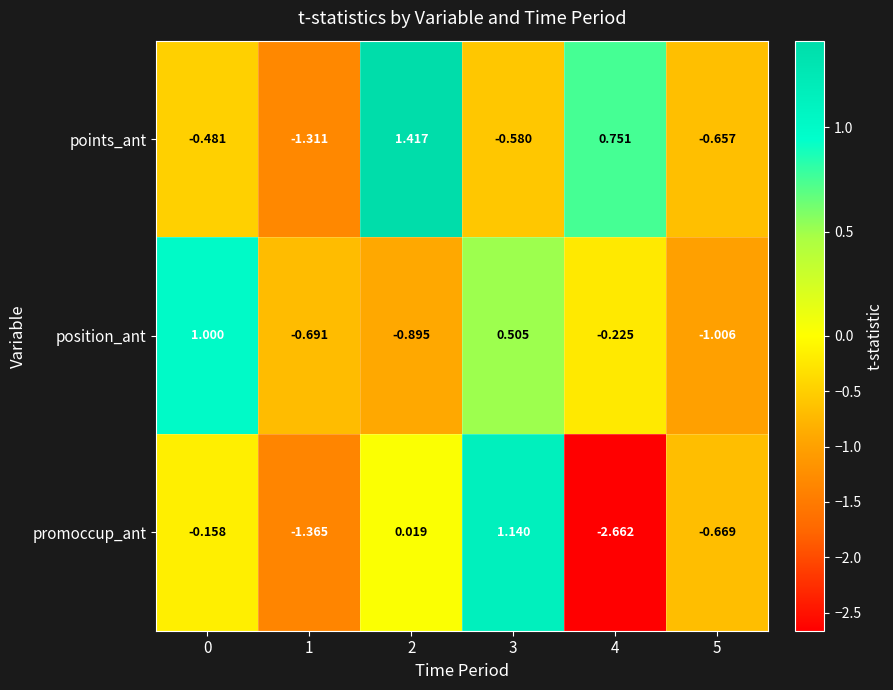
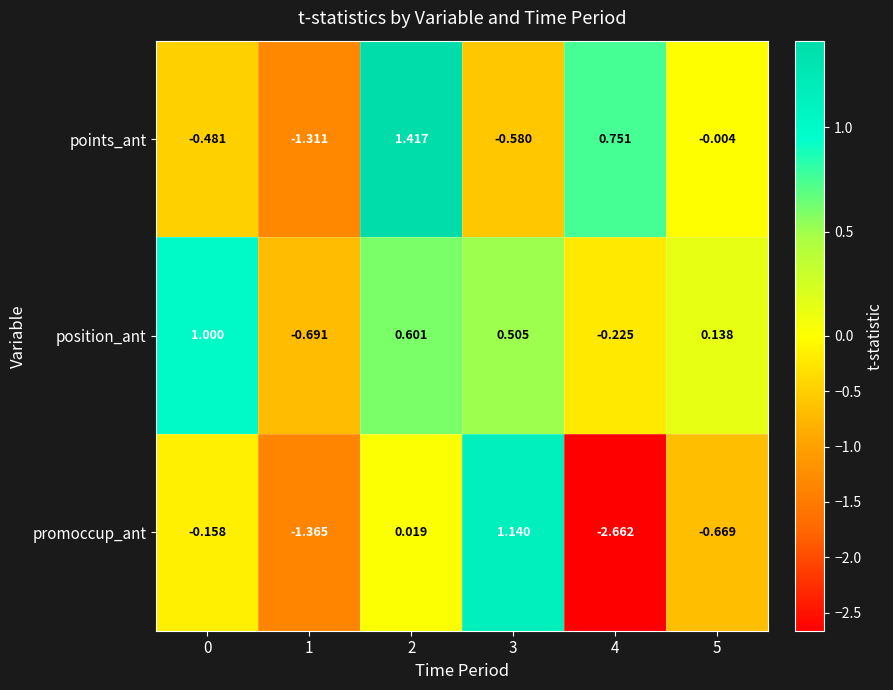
points_ant, 5: -0.657 -> -0.004
position_ant, 2: -0.895 -> 0.601
position_ant, 5: -1.006 -> 0.138
